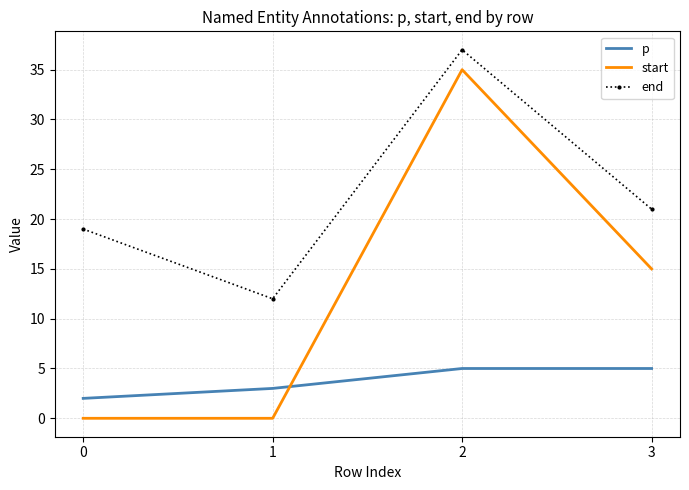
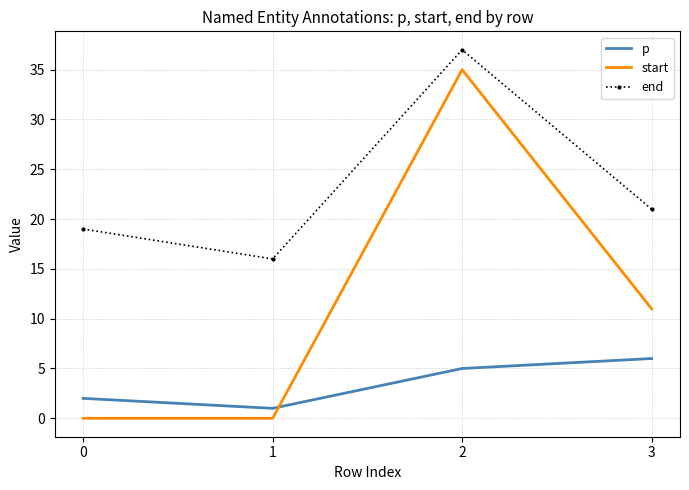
p, 1: 3 -> 1
end, 1: 12 -> 16
p, 3: 5 -> 6
start, 3: 15 -> 11
